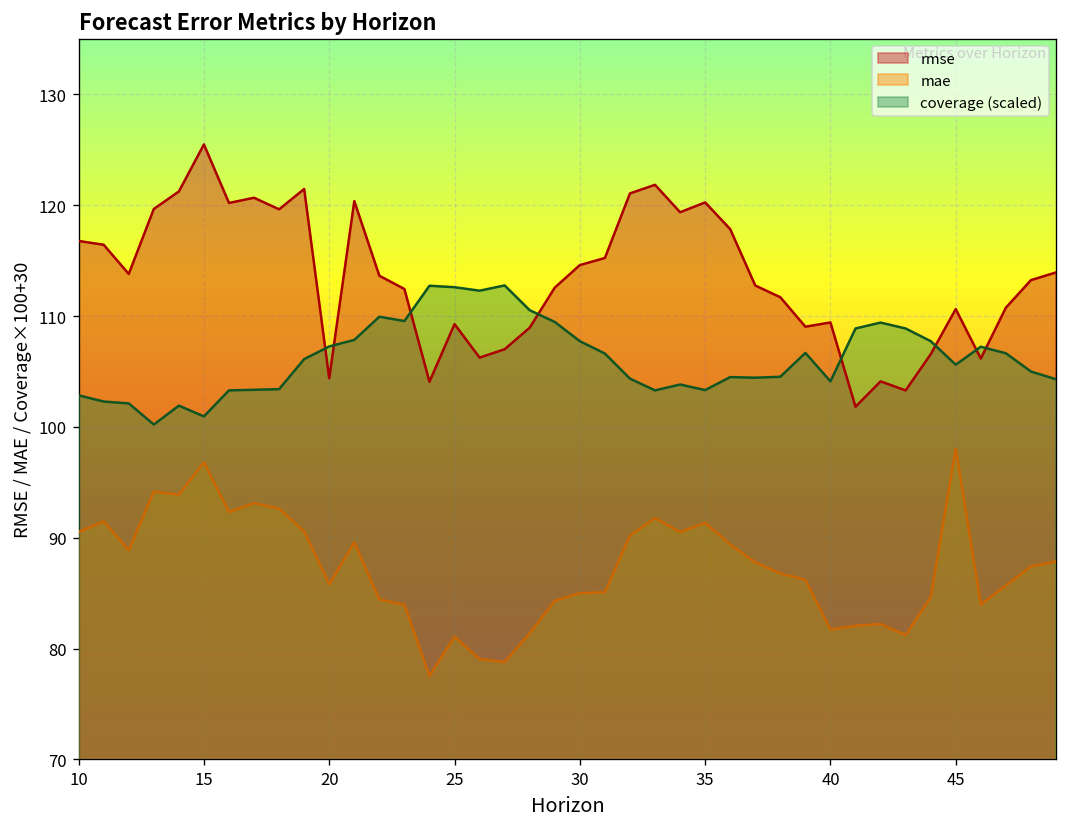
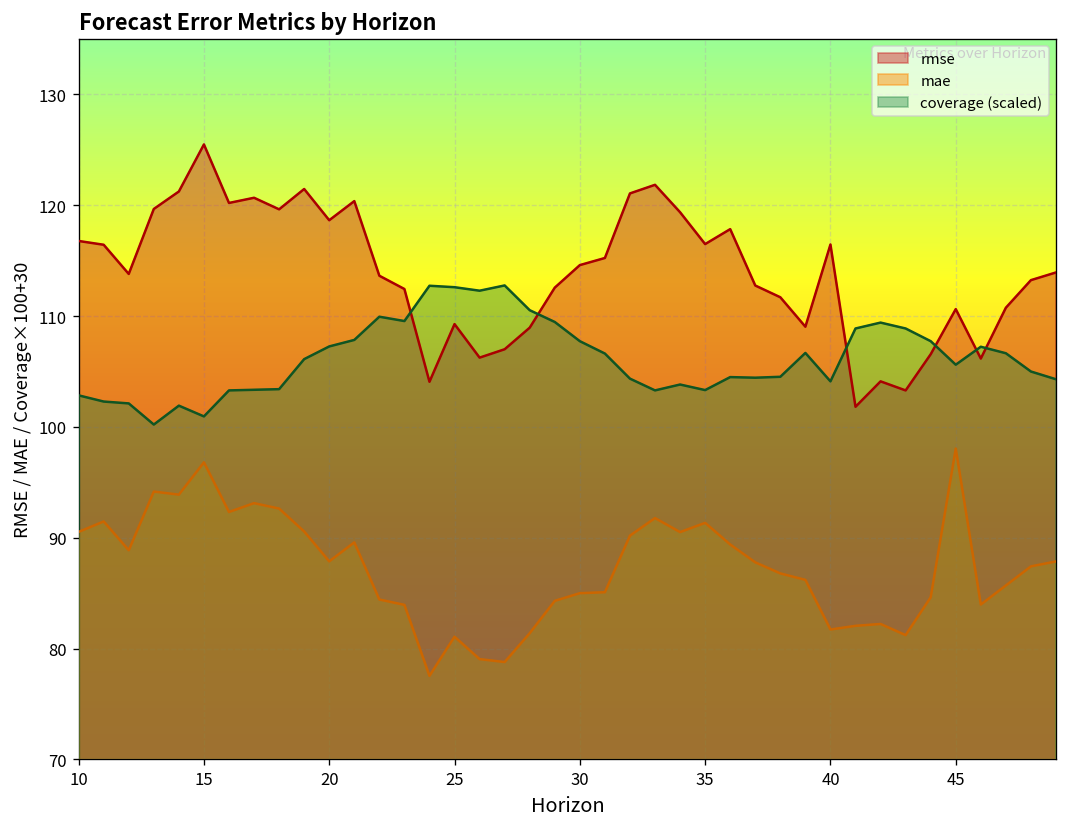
rmse, 20: 104 -> 119
mae, 20: 86 -> 88
rmse, 35: 120 -> 116
rmse, 40: 109 -> 116
